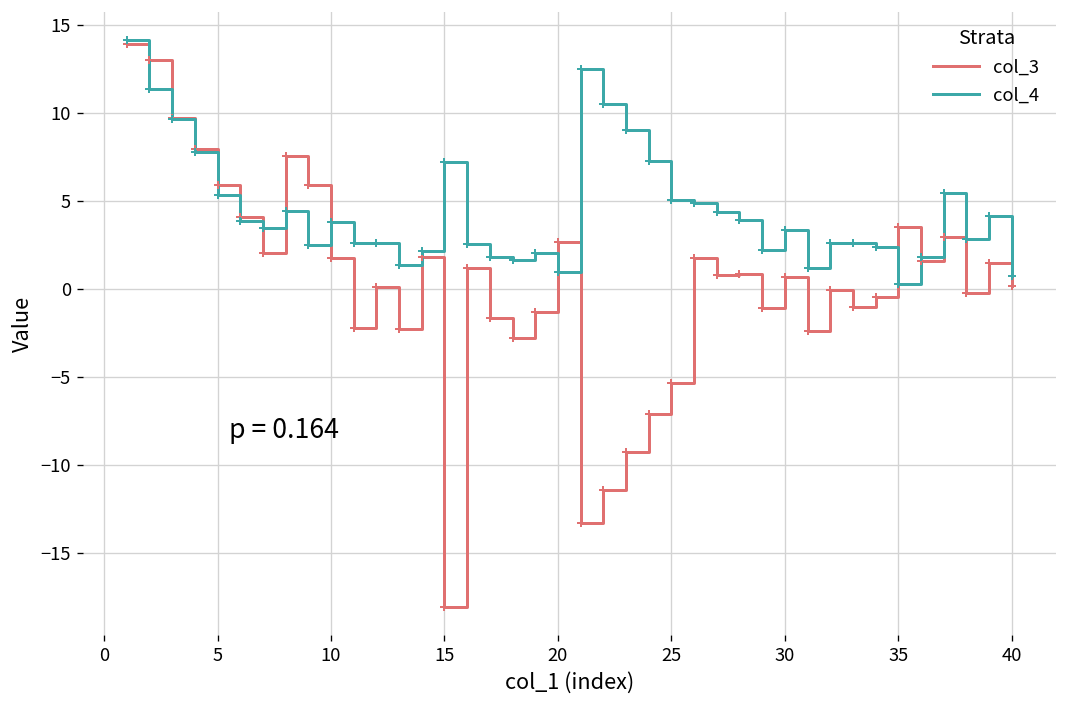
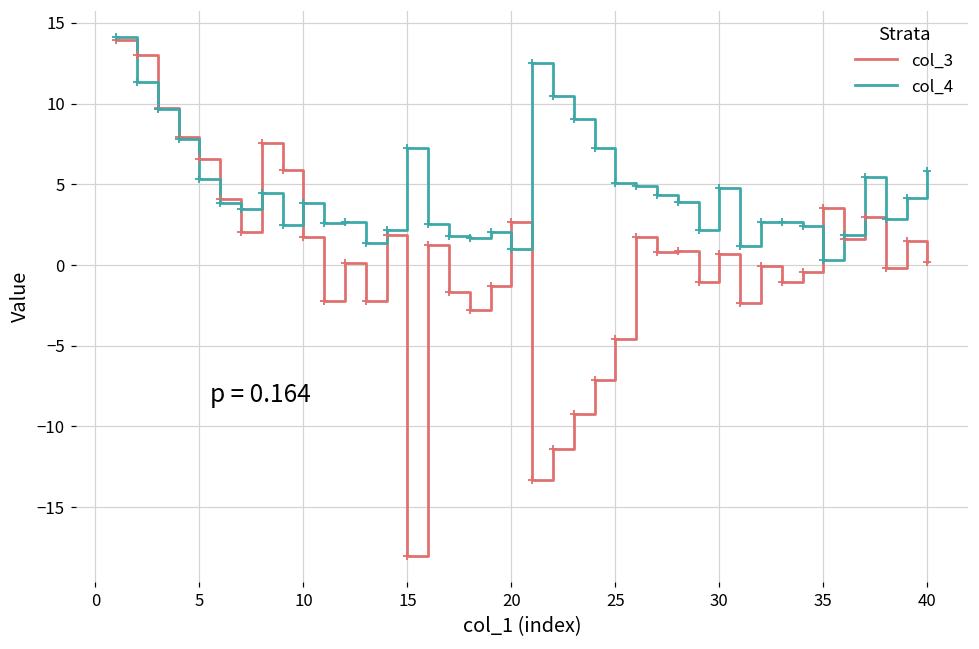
col_3, 5: 5.9 -> 6.6
col_3, 25: -5.4 -> -4.6
col_4, 30: 3.4 -> 4.7
col_4, 40: 0.7 -> 5.8
